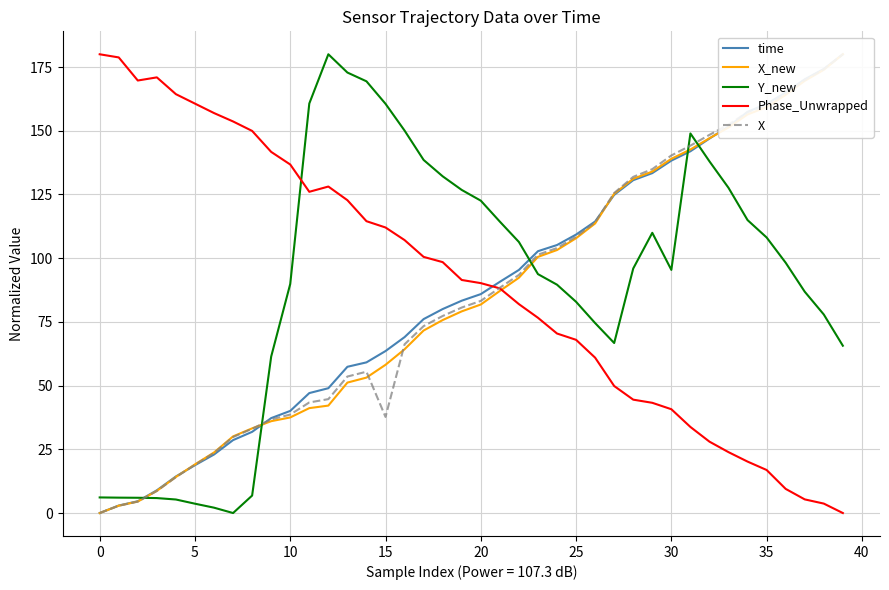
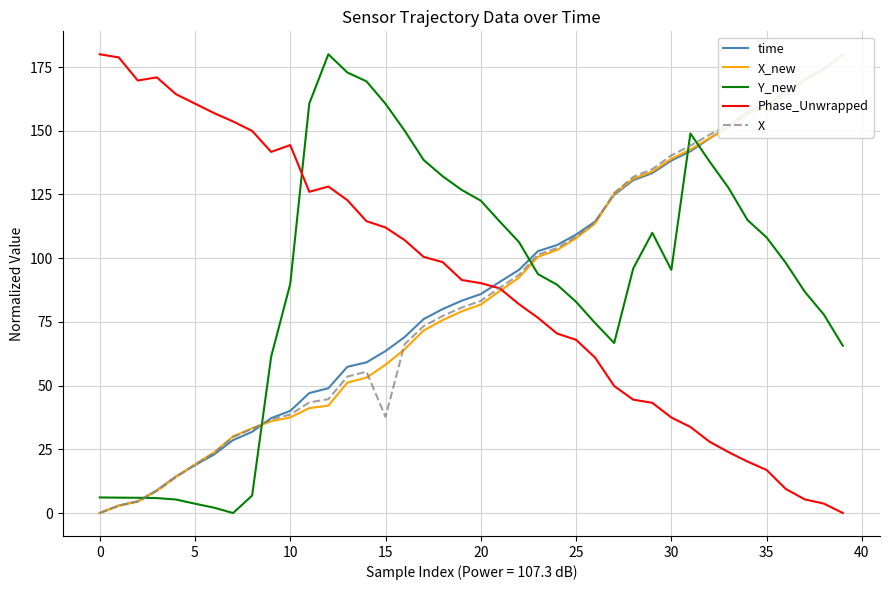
Phase_Unwrapped, 10: 137 -> 144
Phase_Unwrapped, 30: 41 -> 37
